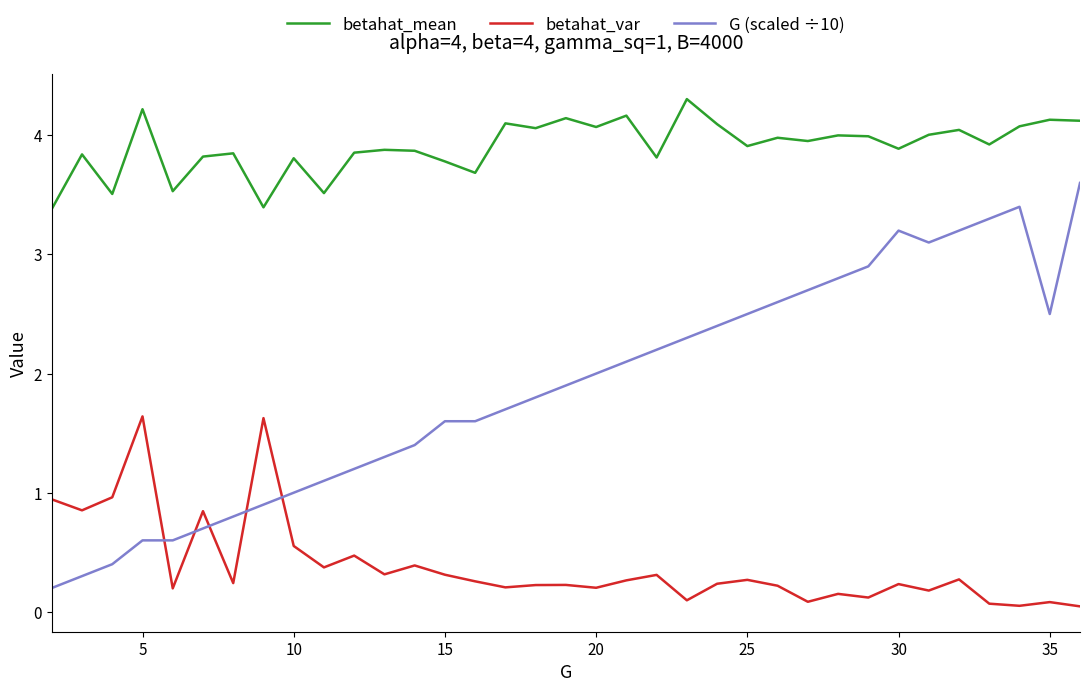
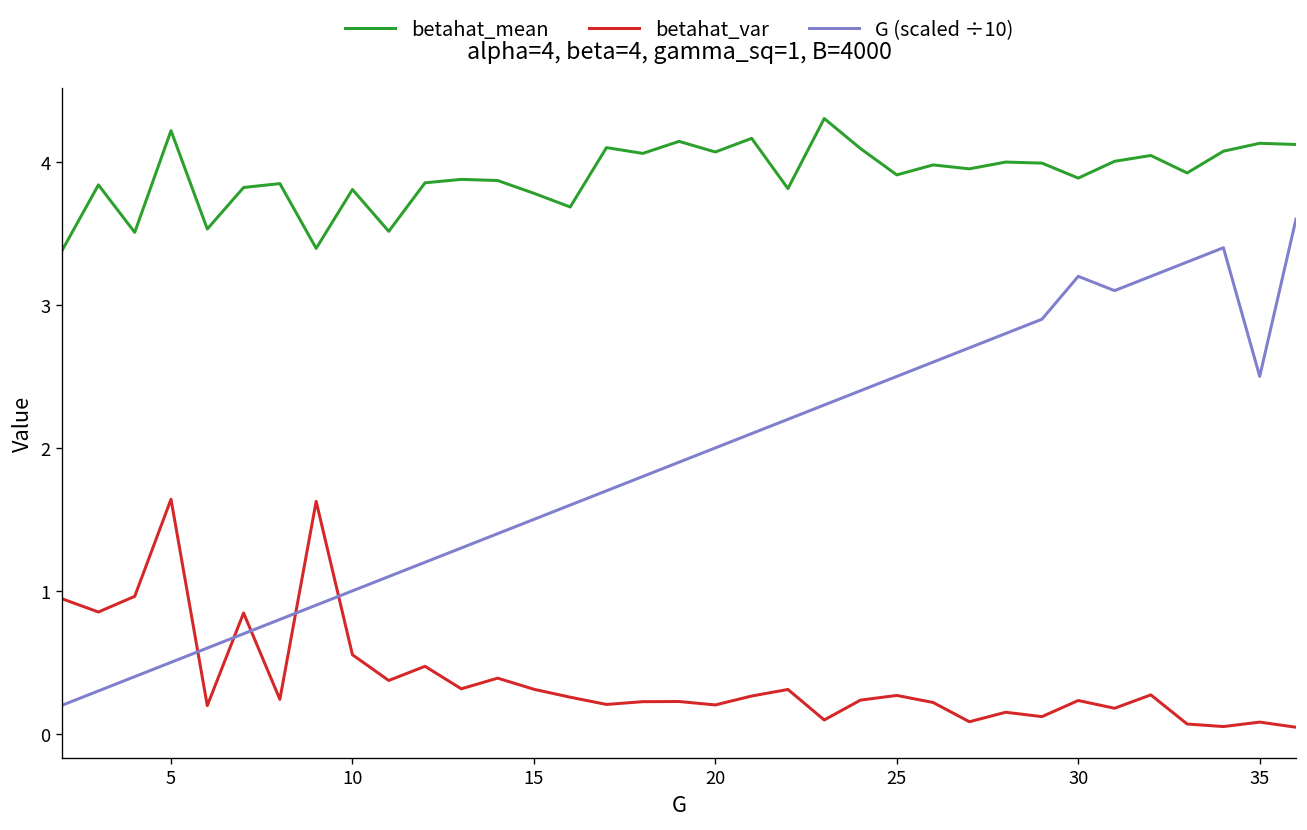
G (scaled ÷10), 5: 0.60 -> 0.50
G (scaled ÷10), 15: 1.60 -> 1.50
